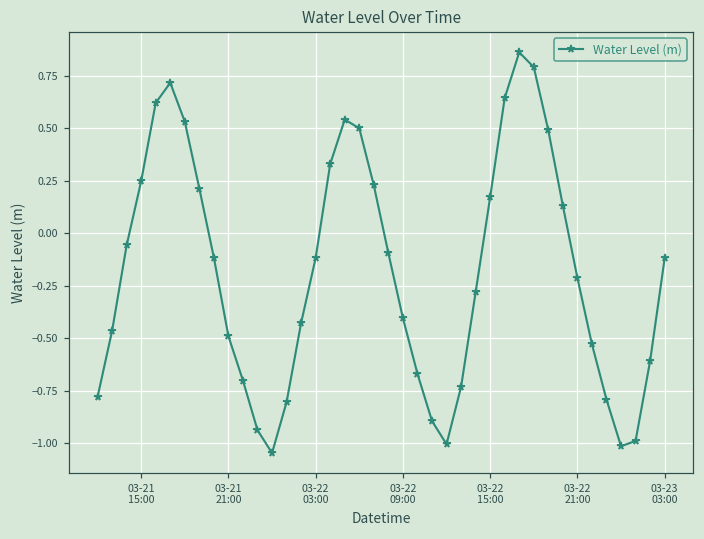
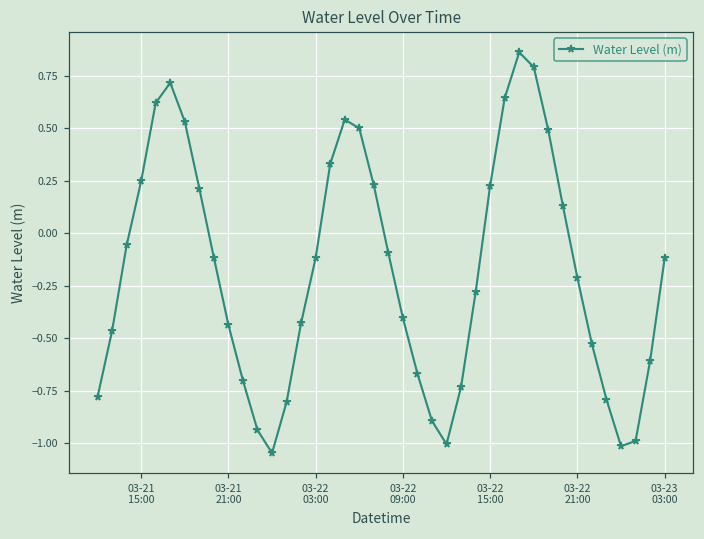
03-21 21:00: -0.49 -> -0.44
03-22 15:00: 0.17 -> 0.23
